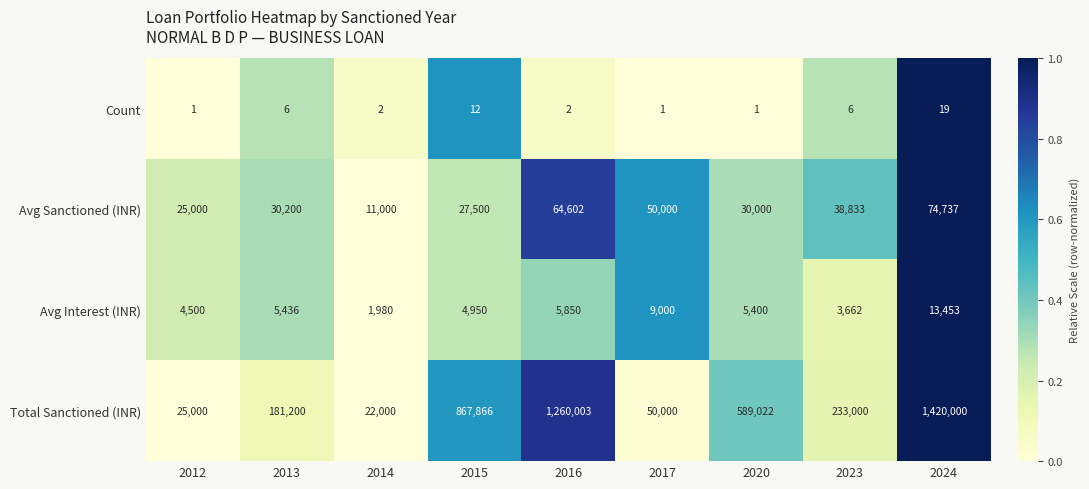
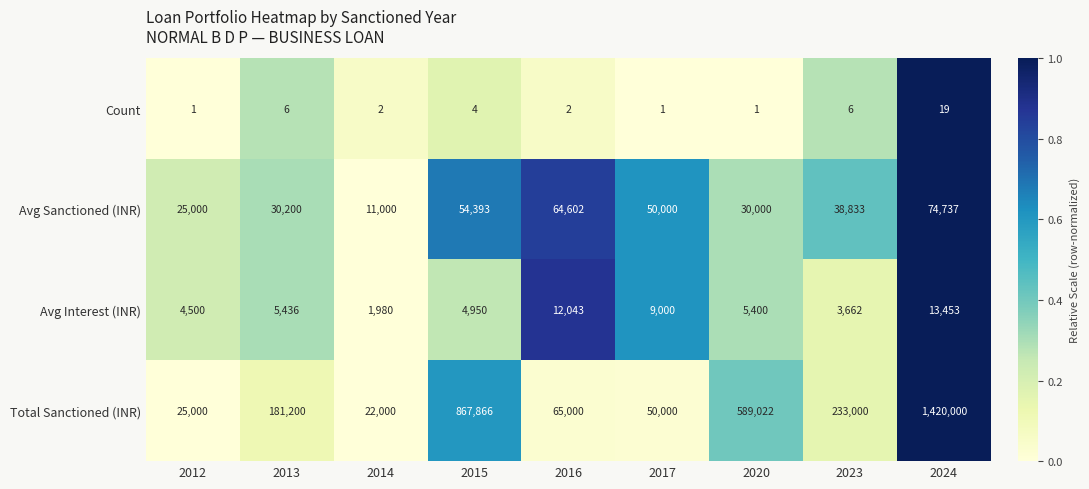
Count, 2015: 12 -> 4
Avg Sanctioned (INR), 2015: 27,500 -> 54,393
Avg Interest (INR), 2016: 5,850 -> 12,043
Total Sanctioned (INR), 2016: 1,260,003 -> 65,000
